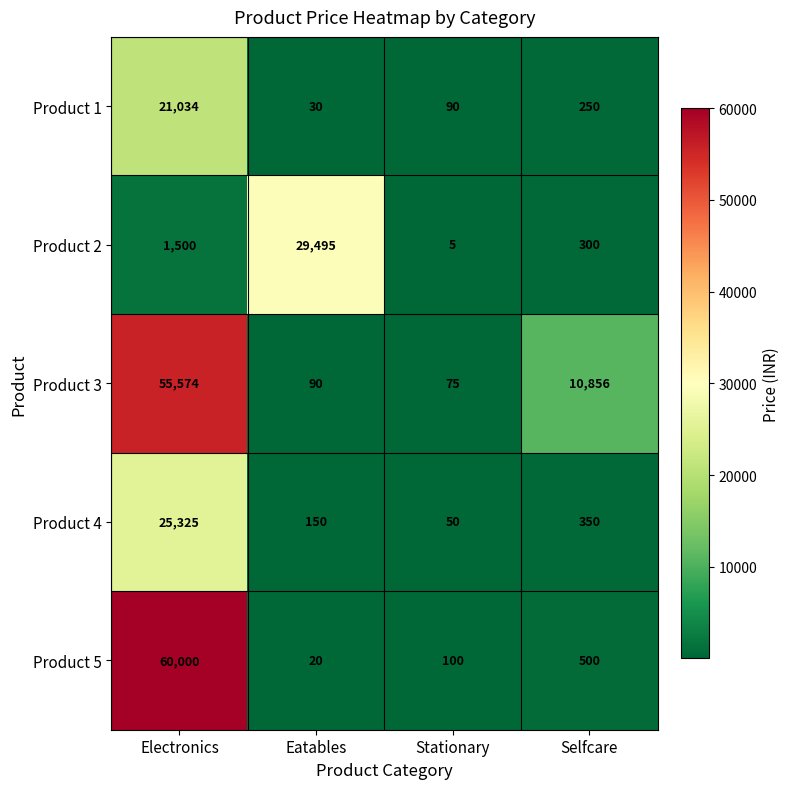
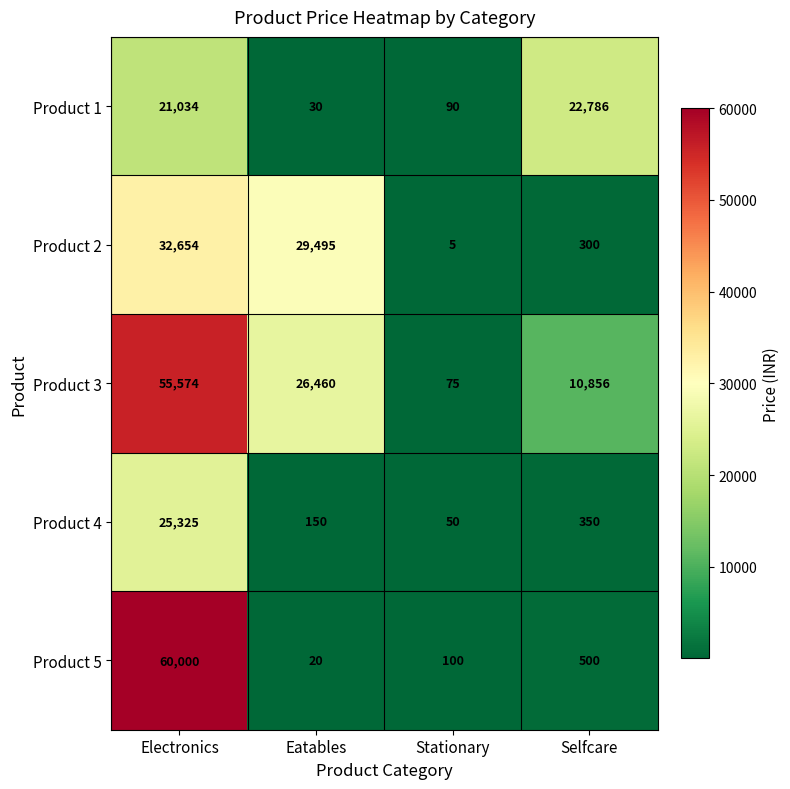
Product 1, Selfcare: 250 -> 22,786
Product 2, Electronics: 1,500 -> 32,654
Product 3, Eatables: 90 -> 26,460
